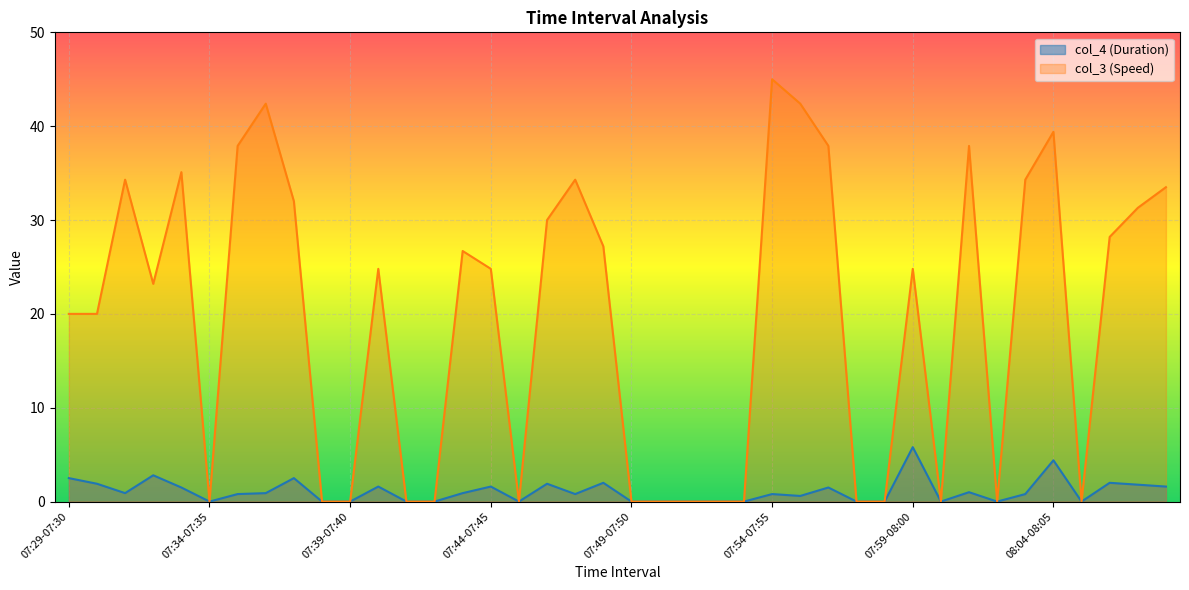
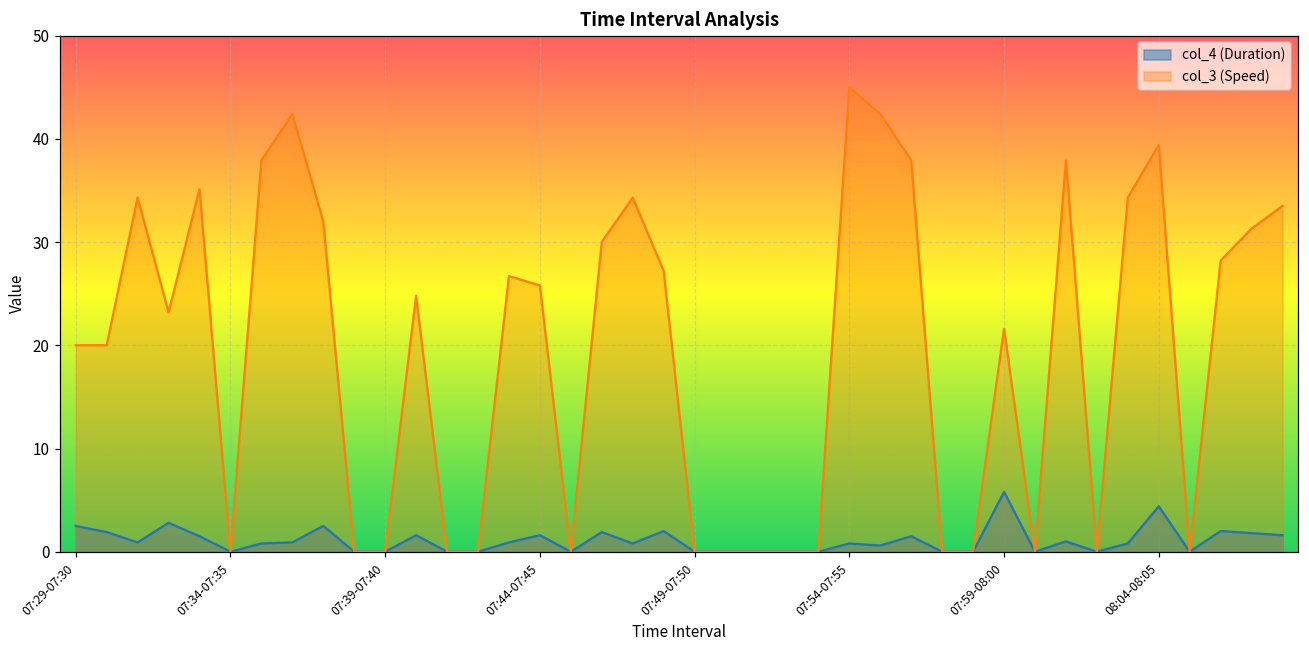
col_3 (Speed), 07:44-07:45: 25 -> 26
col_3 (Speed), 07:59-08:00: 25 -> 22
